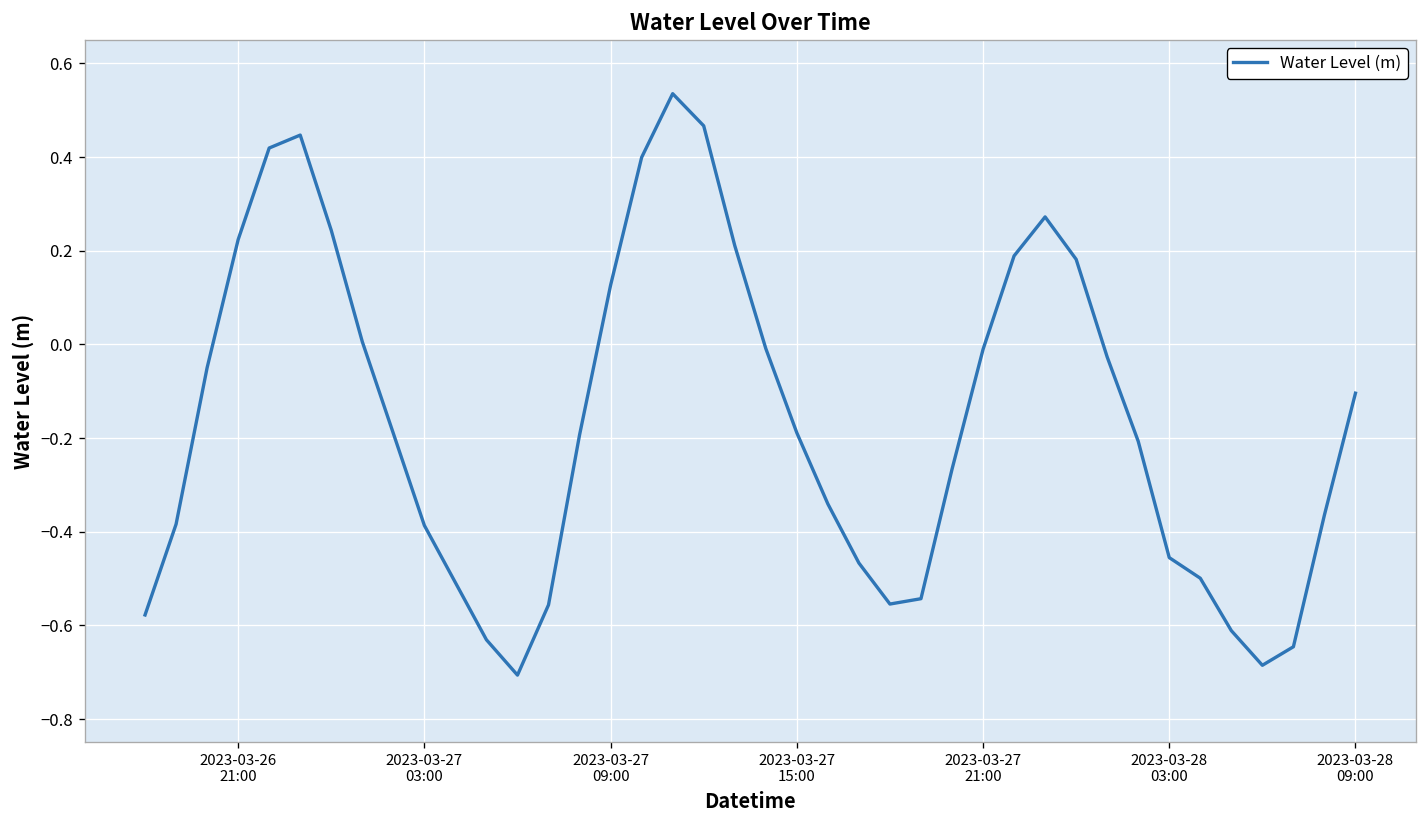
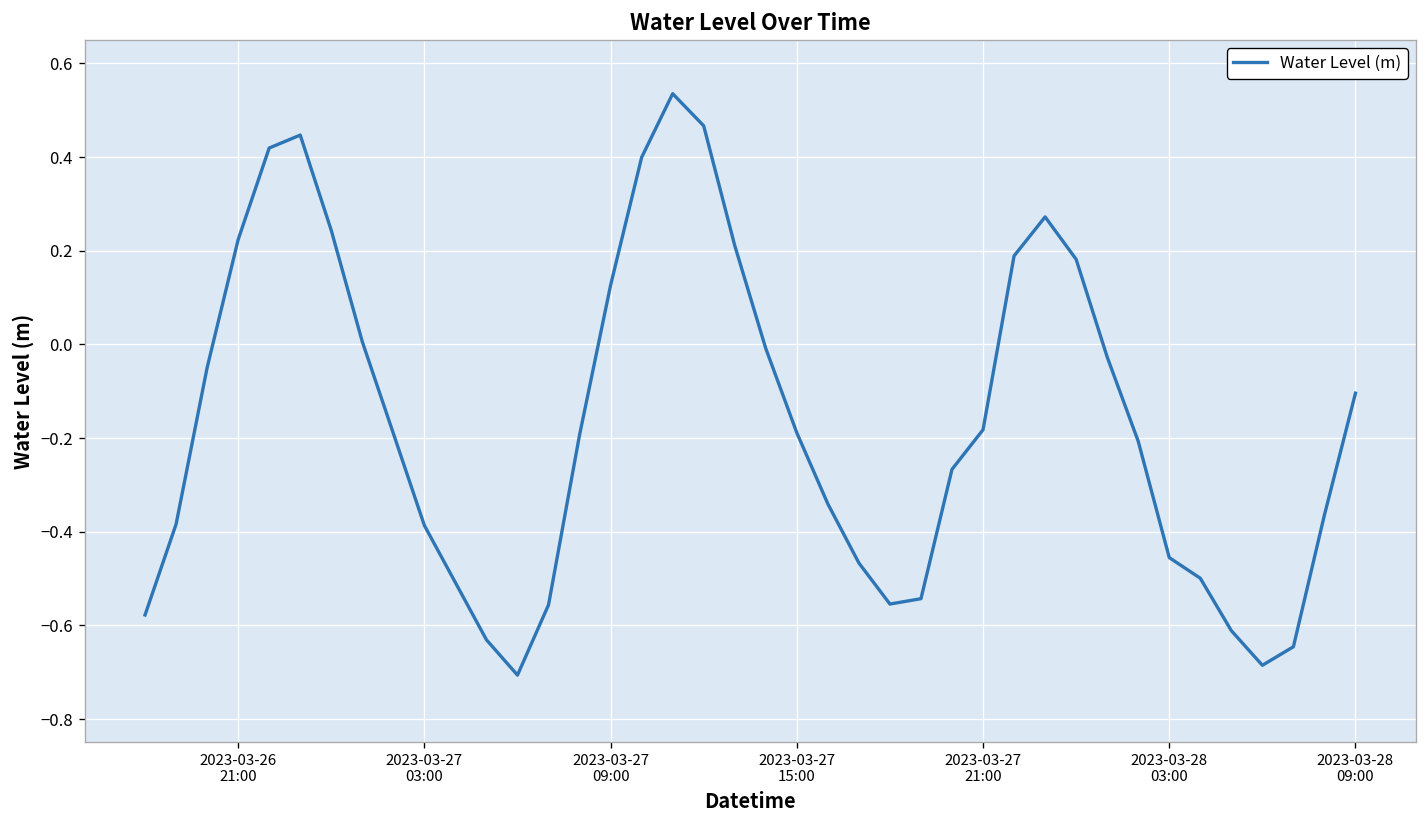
2023-03-27 21:00: -0.01 -> -0.18
